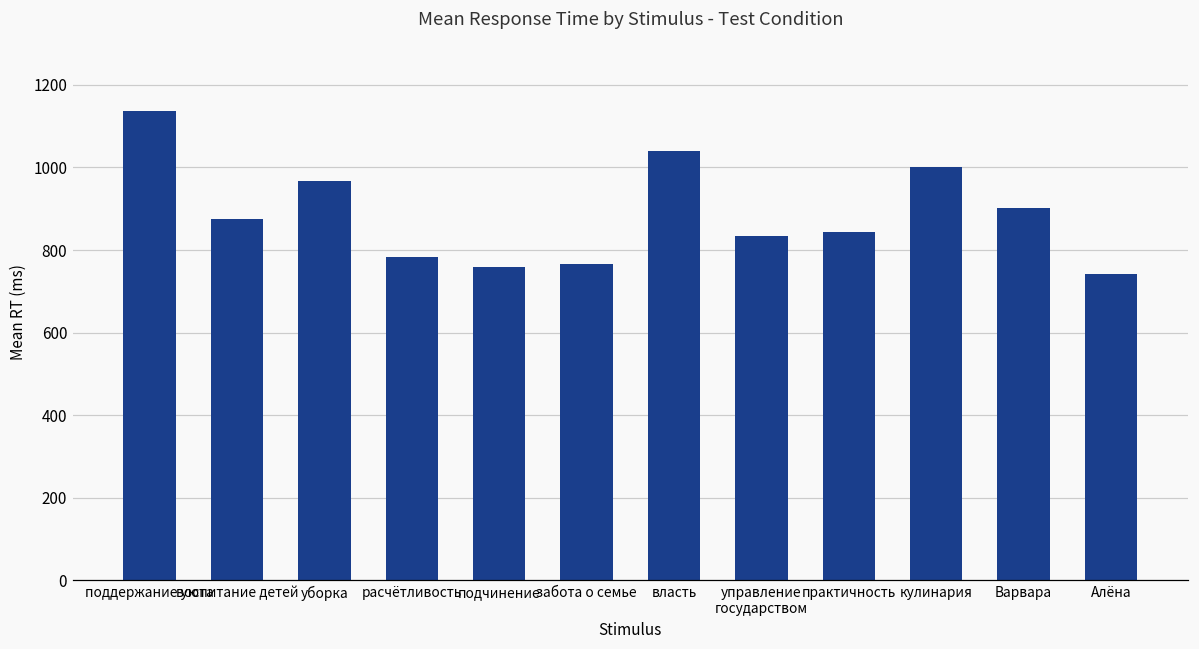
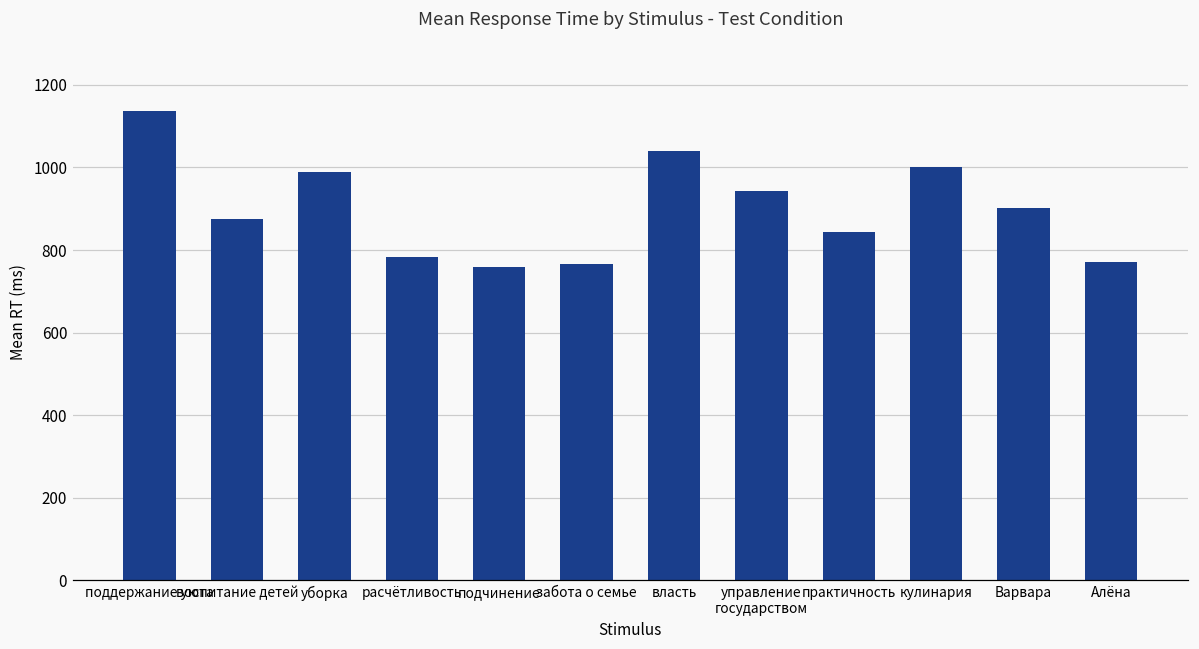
уборка: 970 -> 990
управление государством: 830 -> 940
Алёна: 740 -> 770
